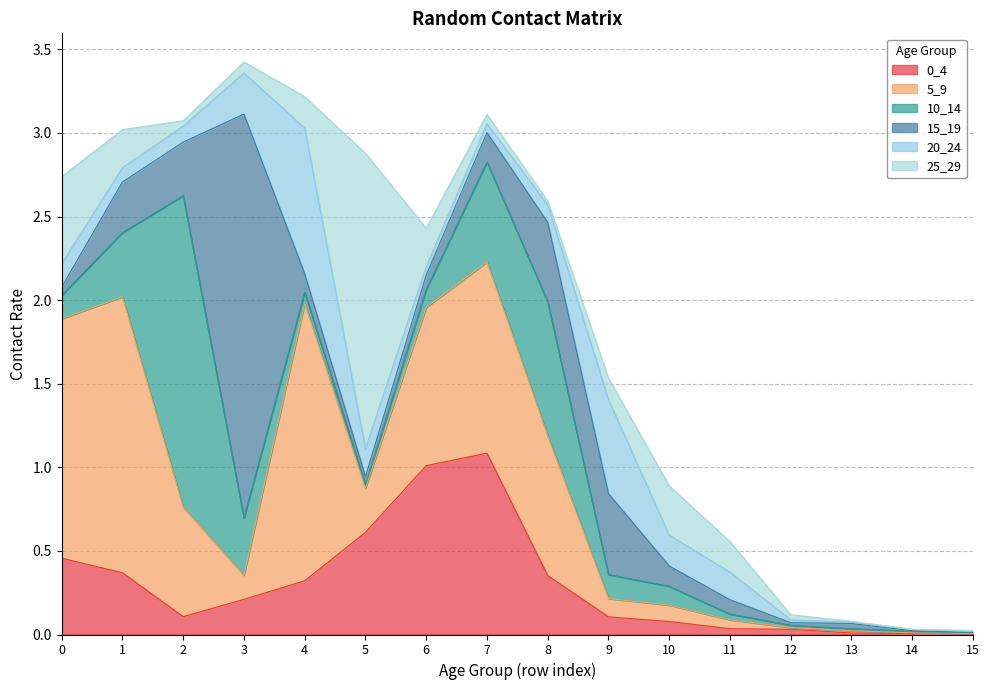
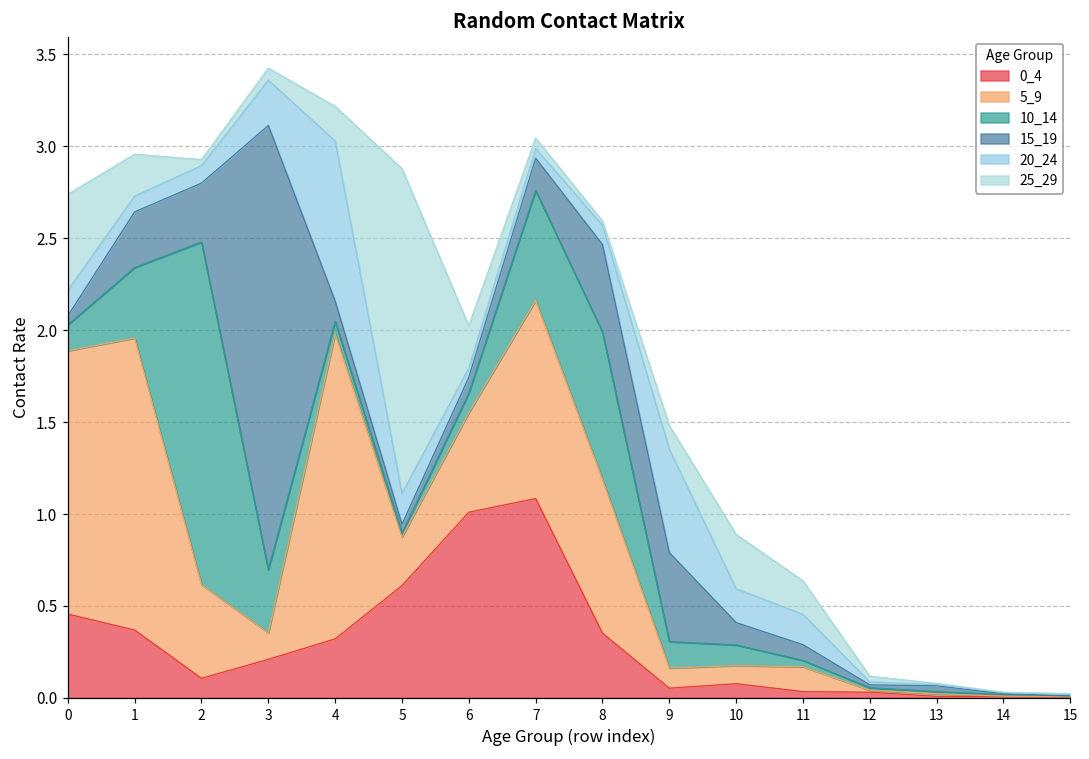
5_9, 1: 1.65 -> 1.59
5_9, 2: 0.65 -> 0.51
5_9, 6: 0.95 -> 0.54
5_9, 7: 1.14 -> 1.08
0_4, 9: 0.11 -> 0.05
5_9, 11: 0.05 -> 0.14
